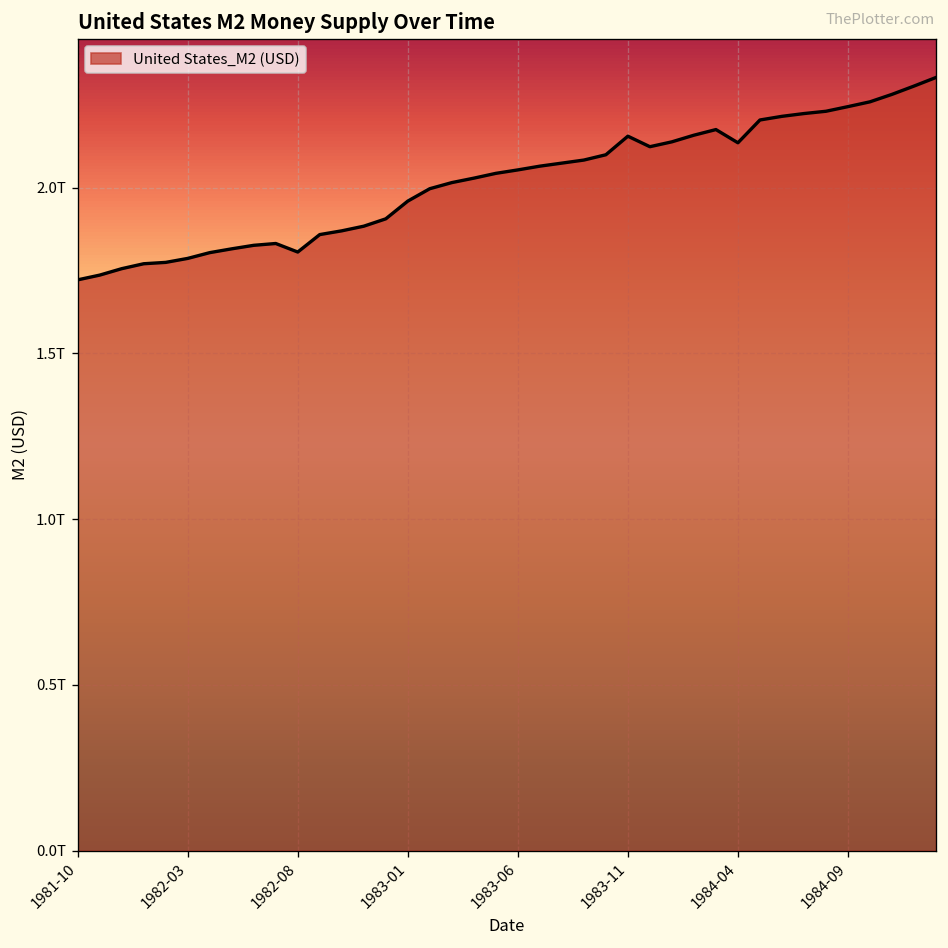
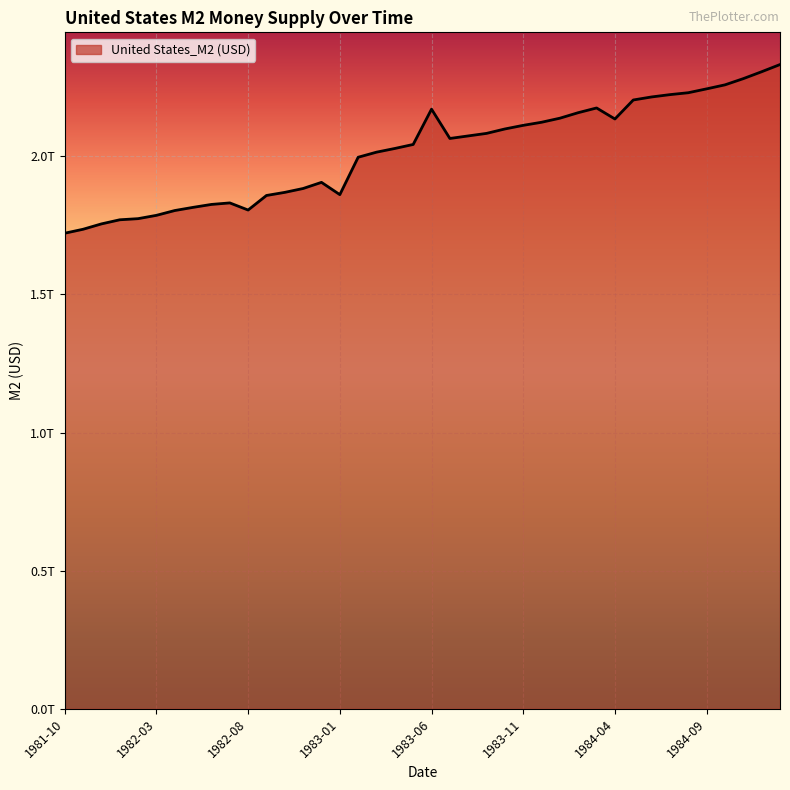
1983-01: 1.96T -> 1.86T
1983-06: 2.05T -> 2.17T
1983-11: 2.16T -> 2.11T
